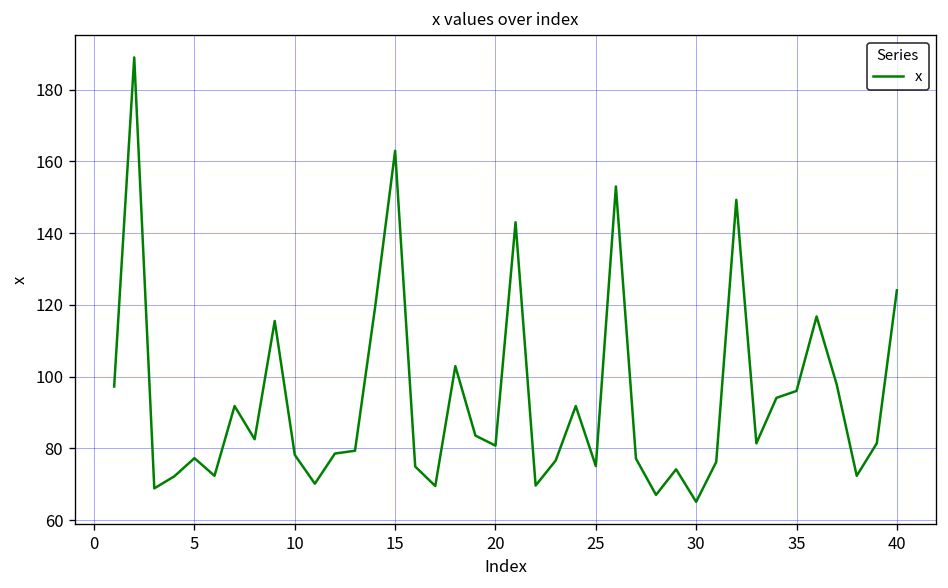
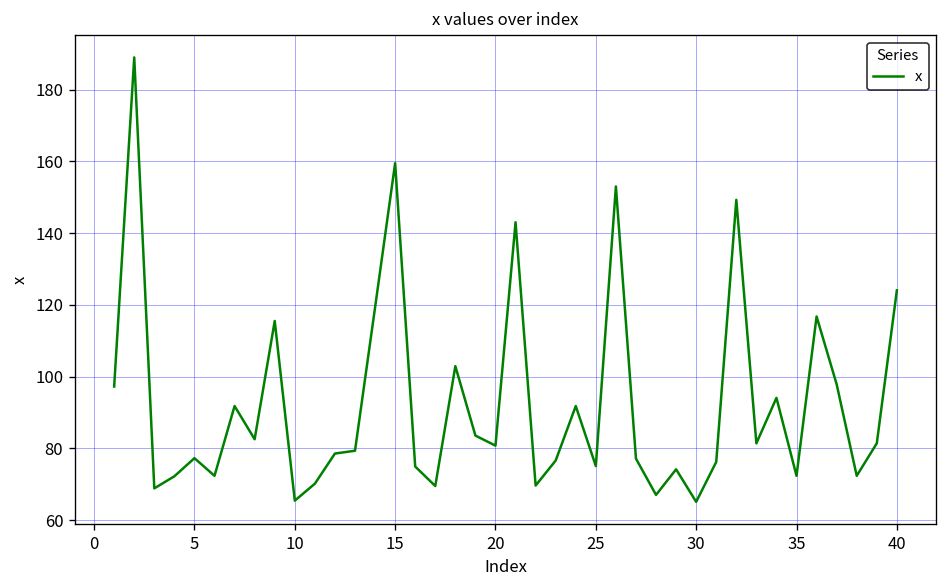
10: 78 -> 65
15: 163 -> 160
35: 96 -> 72
